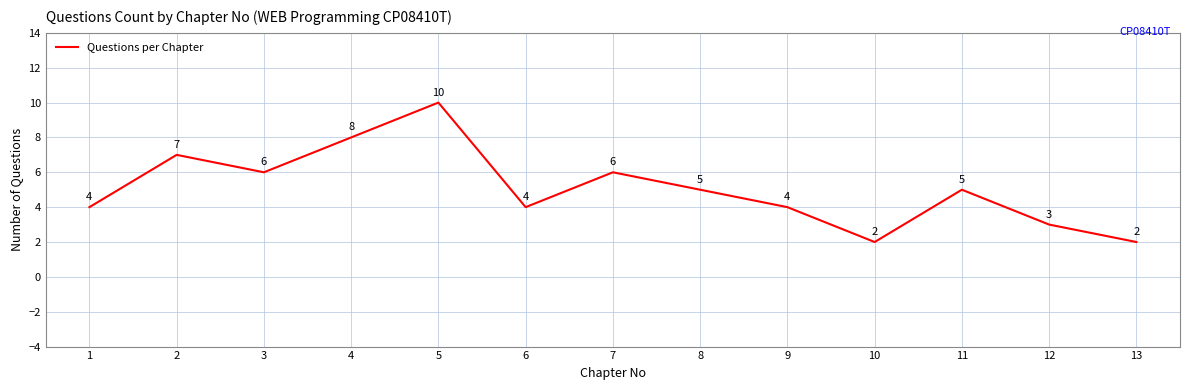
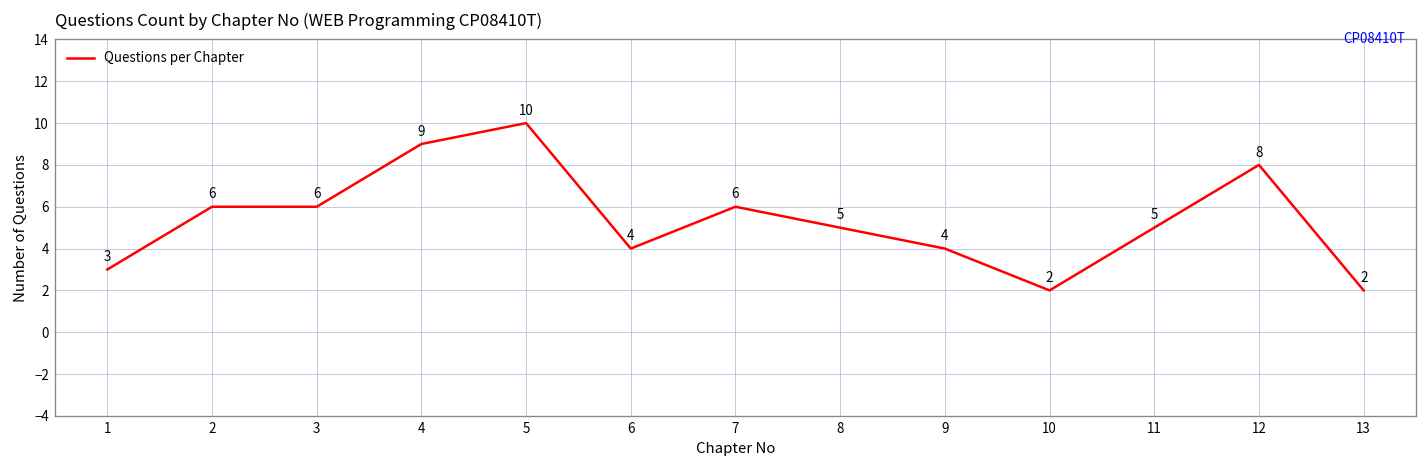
1: 4 -> 3
2: 7 -> 6
4: 8 -> 9
12: 3 -> 8
